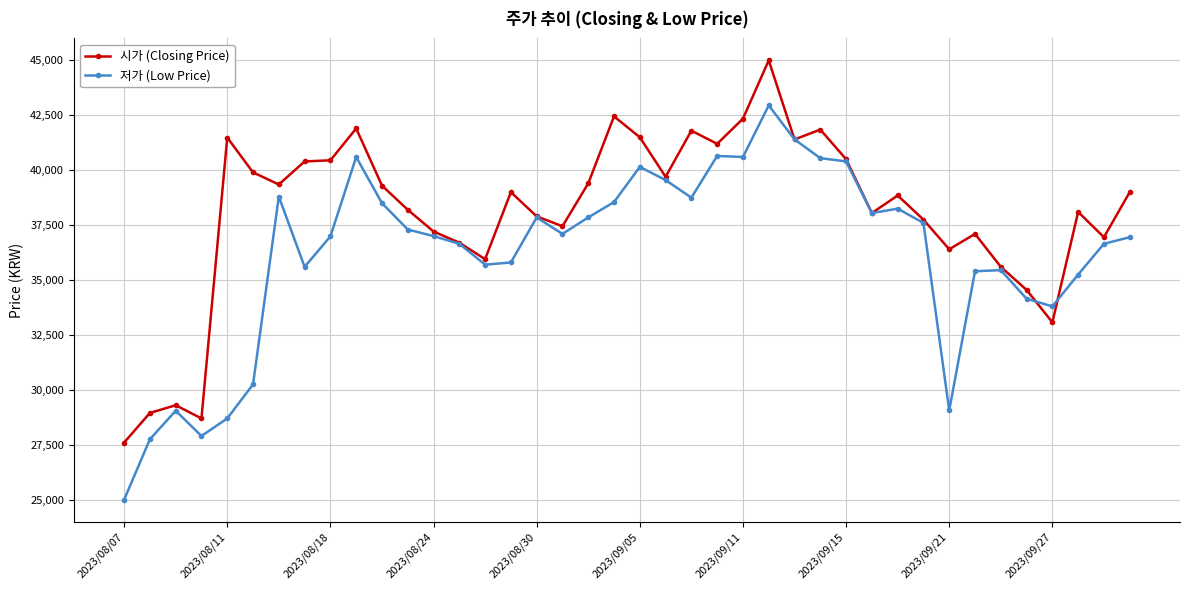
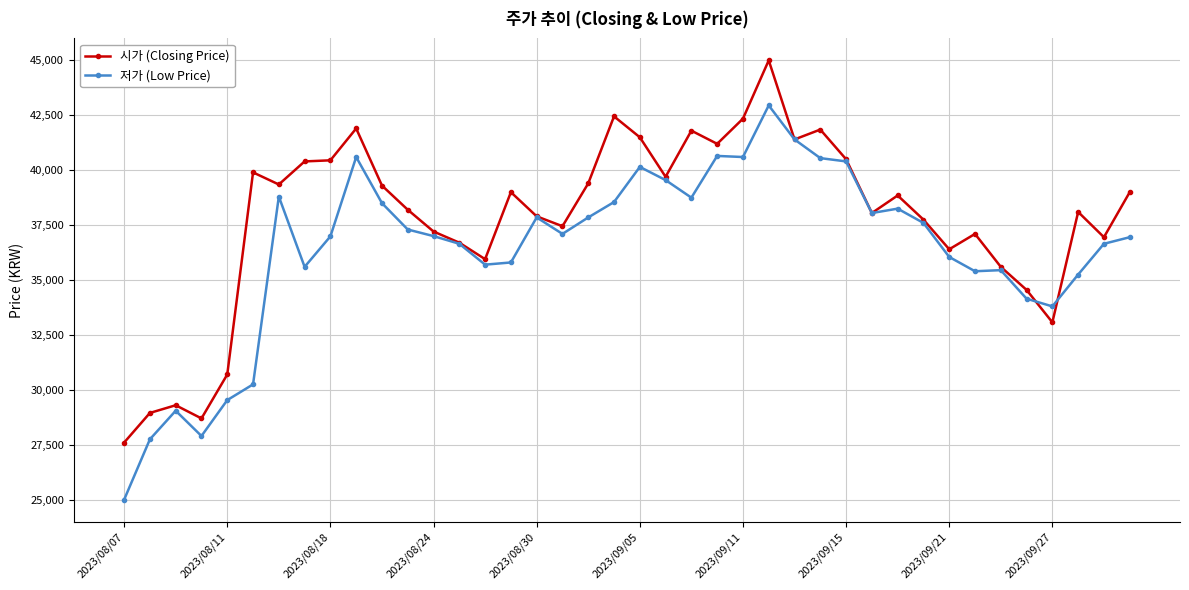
시가 (Closing Price), 2023/08/11: 41,500 -> 30,700
저가 (Low Price), 2023/08/11: 28,700 -> 29,500
저가 (Low Price), 2023/09/21: 29,100 -> 36,100
